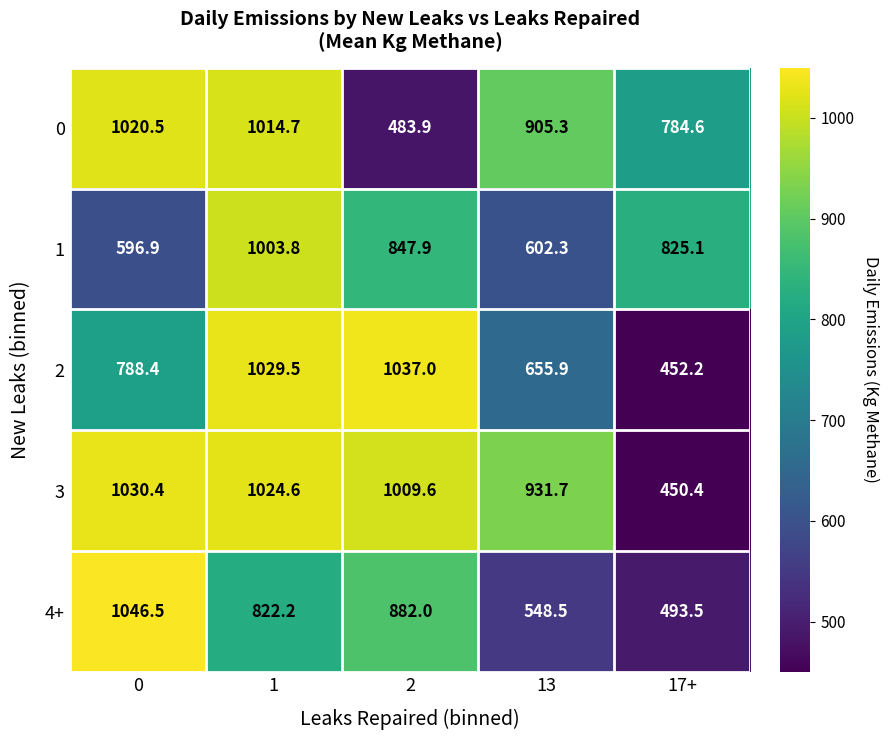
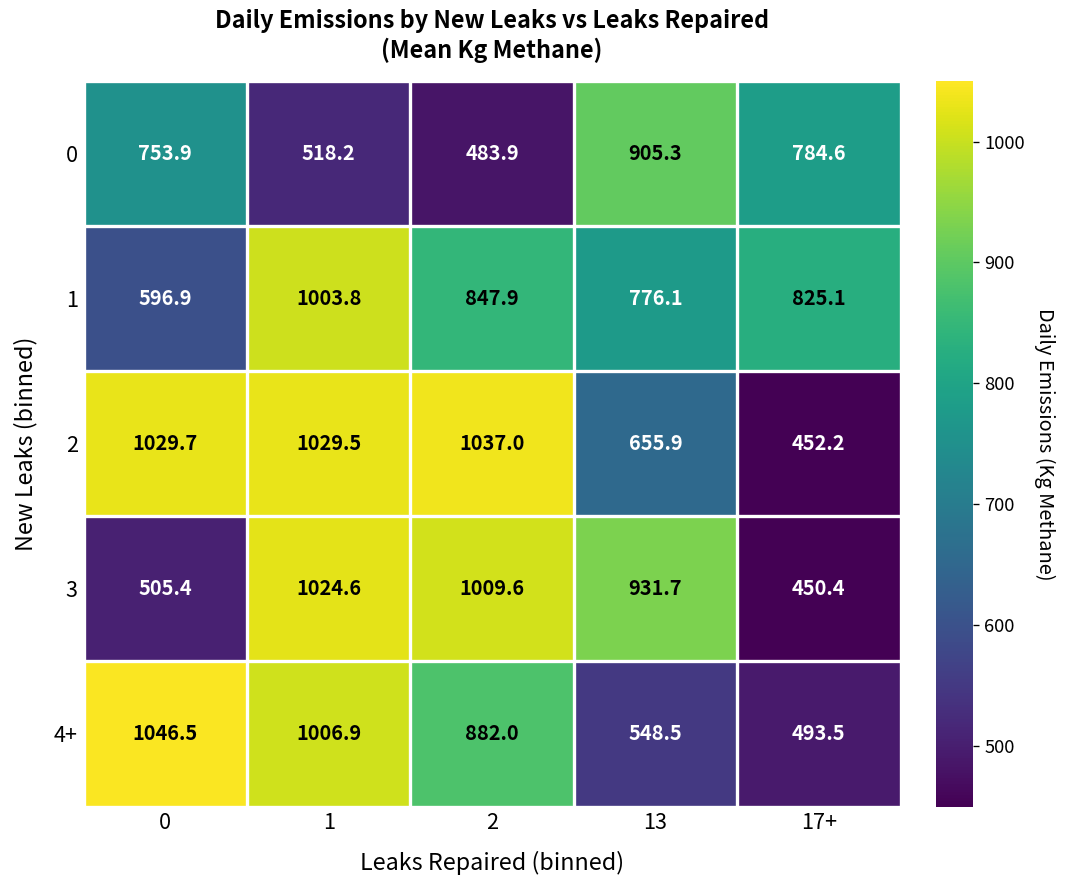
0, 0: 1020.5 -> 753.9
0, 1: 1014.7 -> 518.2
1, 13: 602.3 -> 776.1
2, 0: 788.4 -> 1029.7
3, 0: 1030.4 -> 505.4
4+, 1: 822.2 -> 1006.9
